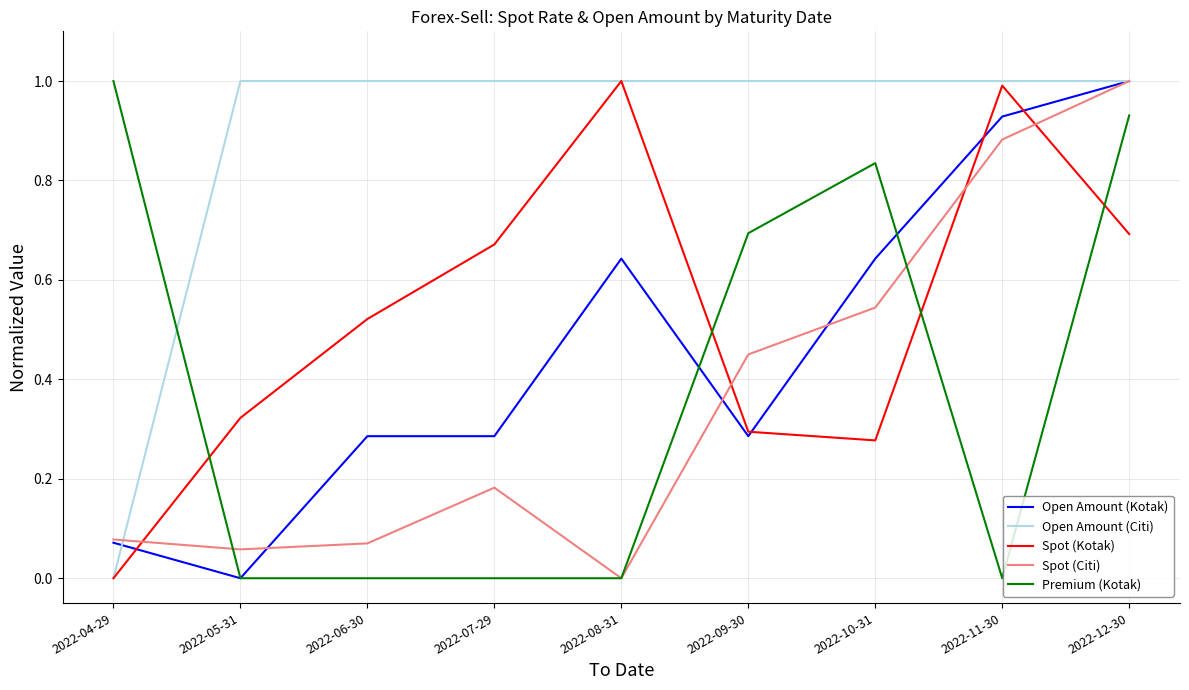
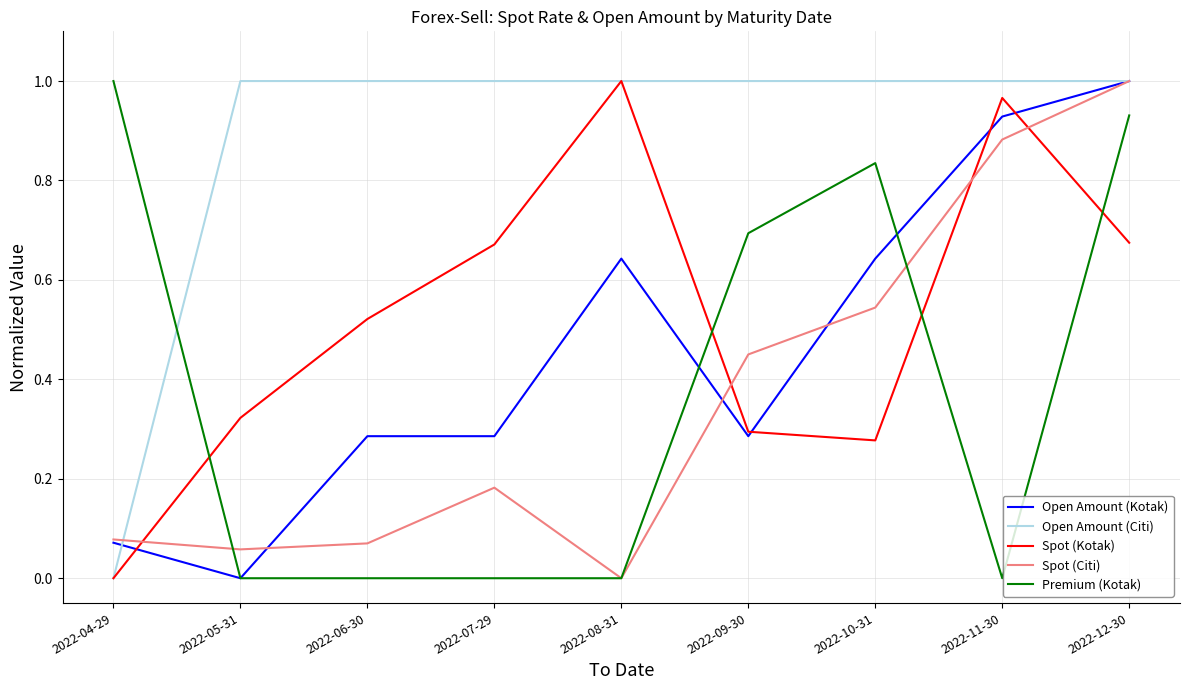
Spot (Kotak), 2022-11-30: 0.99 -> 0.97
Spot (Kotak), 2022-12-30: 0.69 -> 0.67
